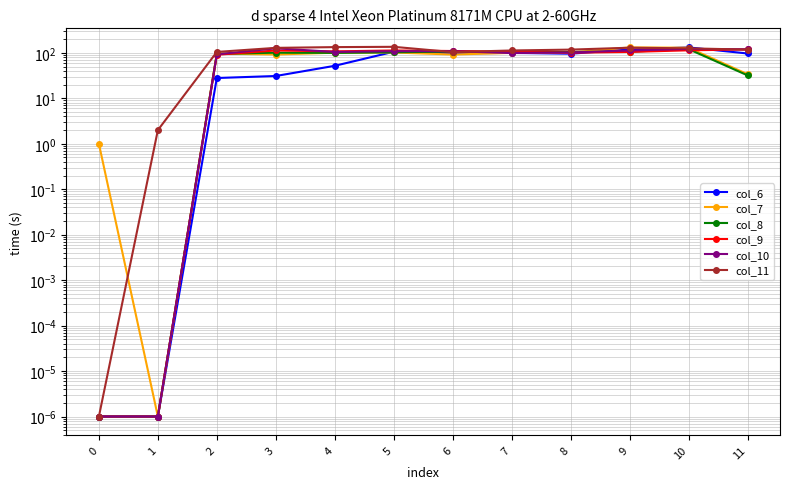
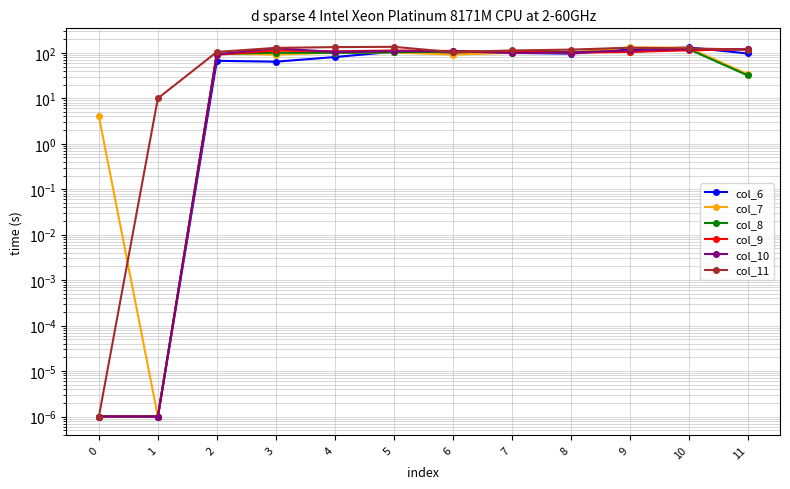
col_7, 0: 1.0 -> 4
col_11, 1: 2 -> 10
col_6, 2: 30 -> 70
col_6, 3: 30 -> 60
col_6, 4: 50 -> 80
